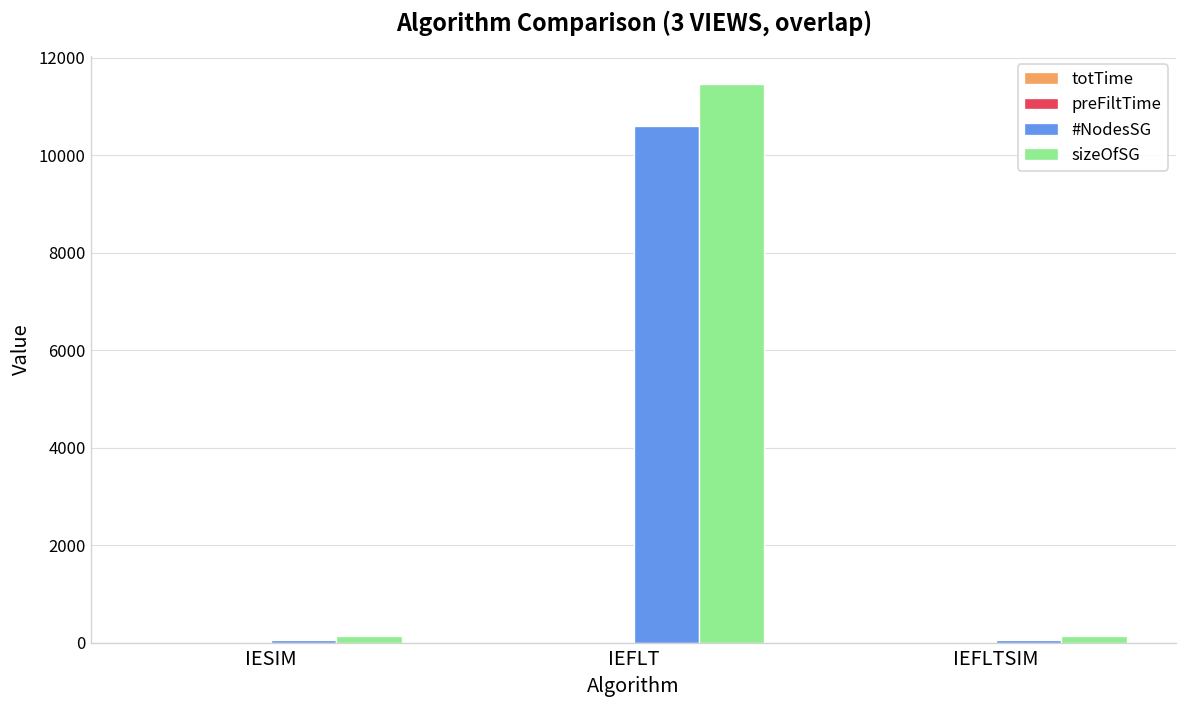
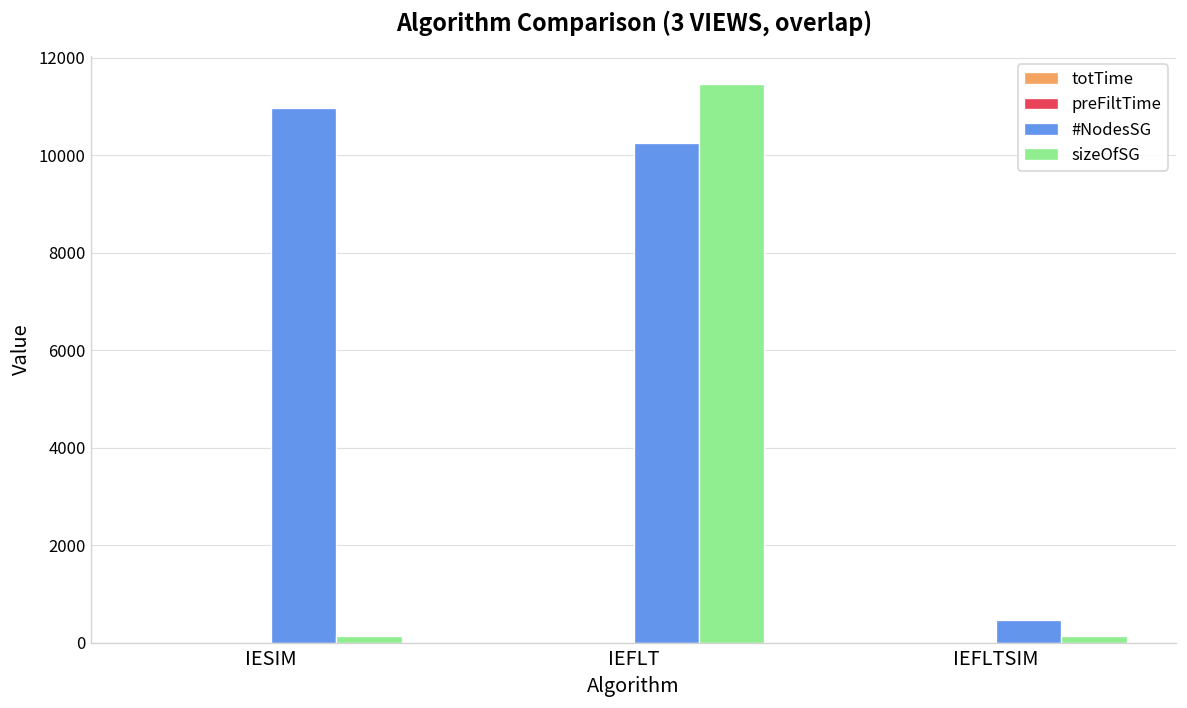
#NodesSG, IESIM: 0 -> 11000
#NodesSG, IEFLT: 10600 -> 10200
#NodesSG, IEFLTSIM: 0 -> 500
